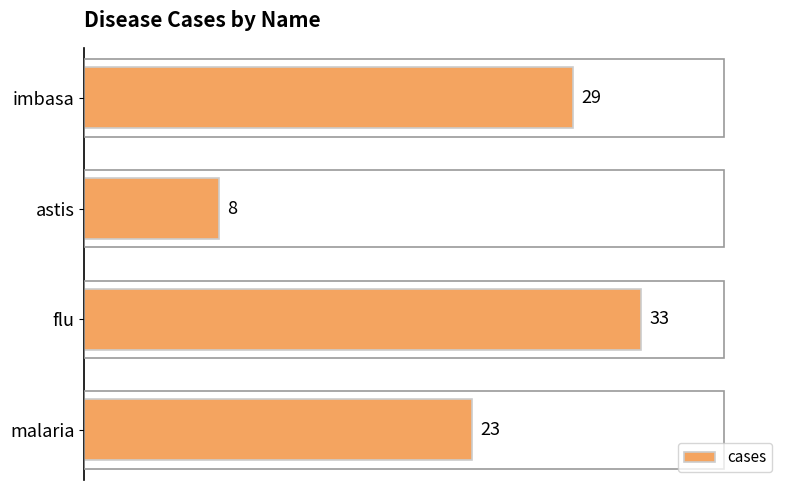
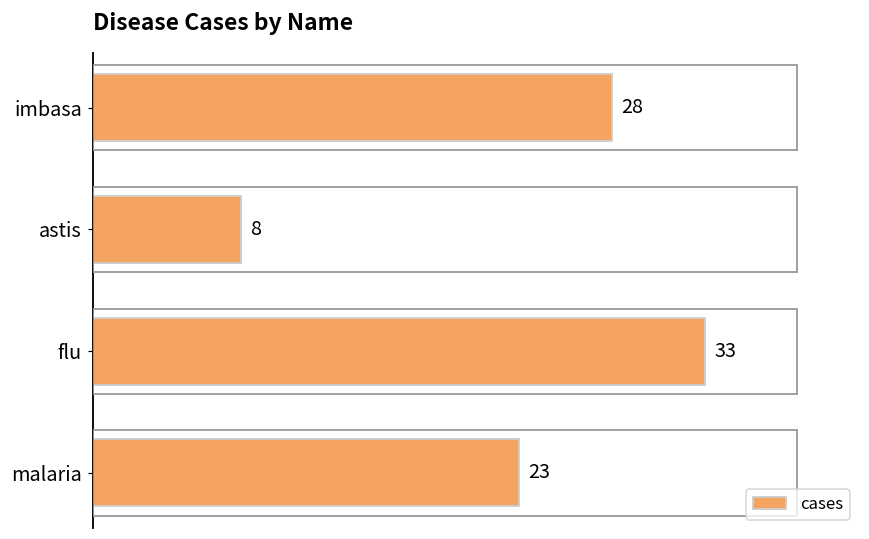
imbasa: 29 -> 28
